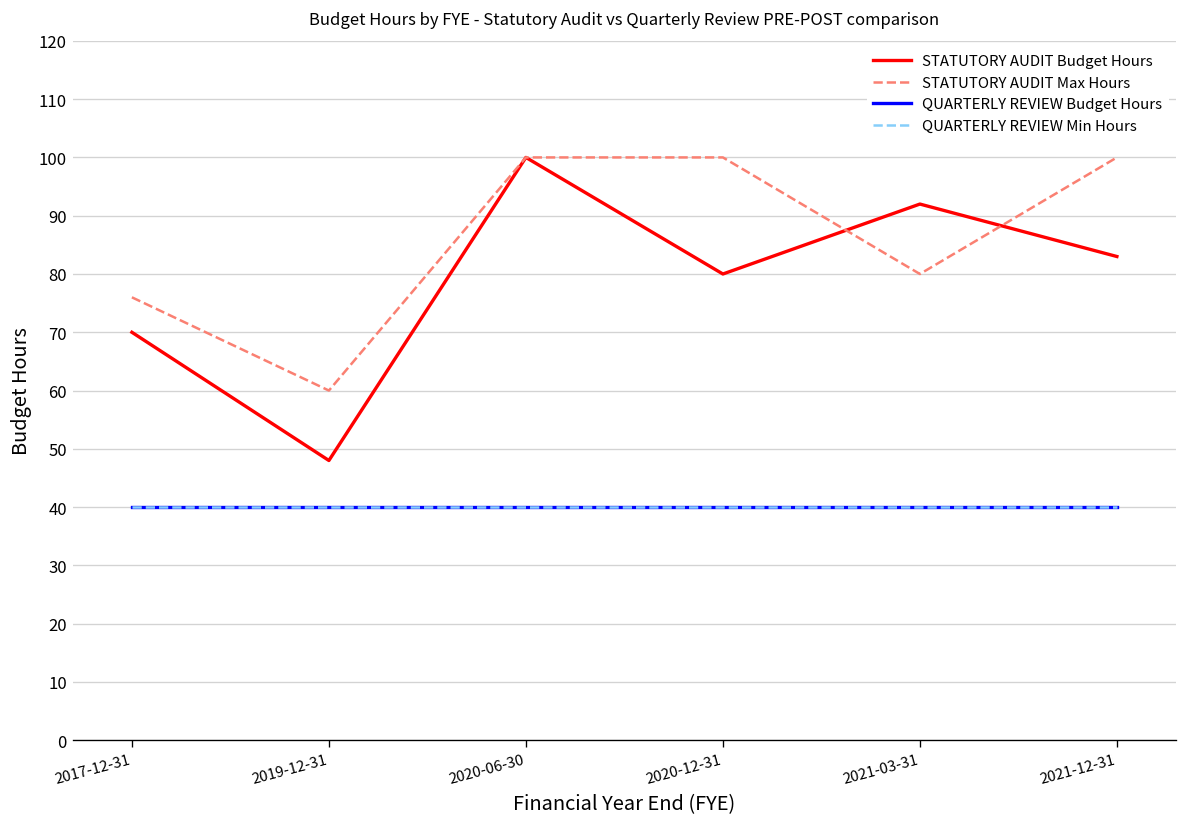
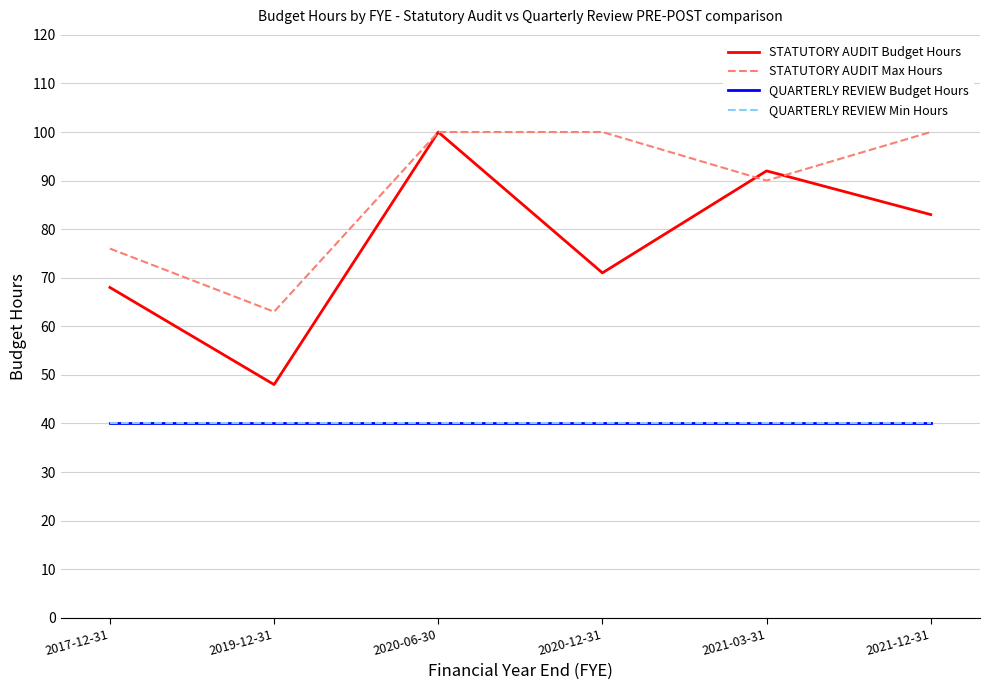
STATUTORY AUDIT Budget Hours, 2017-12-31: 70 -> 68
STATUTORY AUDIT Max Hours, 2019-12-31: 60 -> 63
STATUTORY AUDIT Budget Hours, 2020-12-31: 80 -> 71
STATUTORY AUDIT Max Hours, 2021-03-31: 80 -> 90
